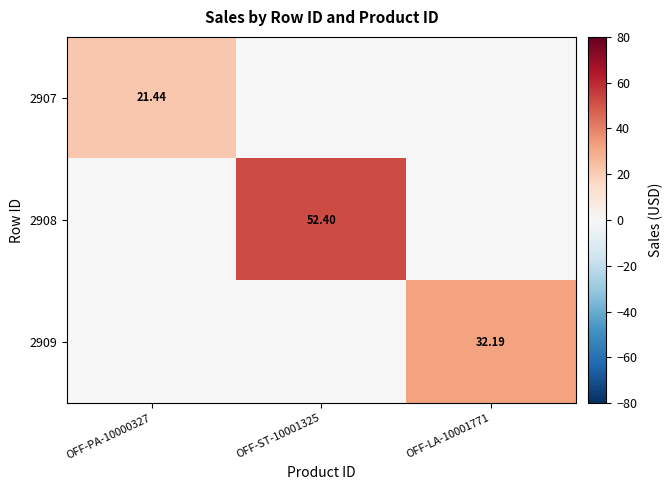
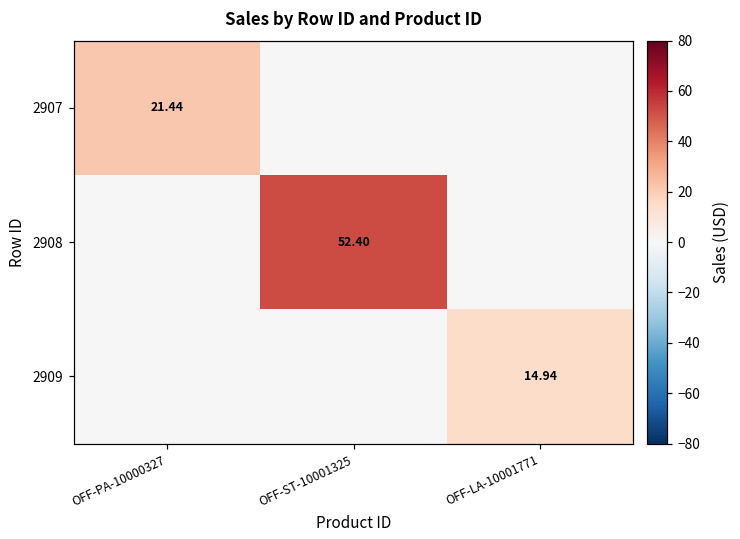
2909, OFF-LA-10001771: 32.19 -> 14.94
